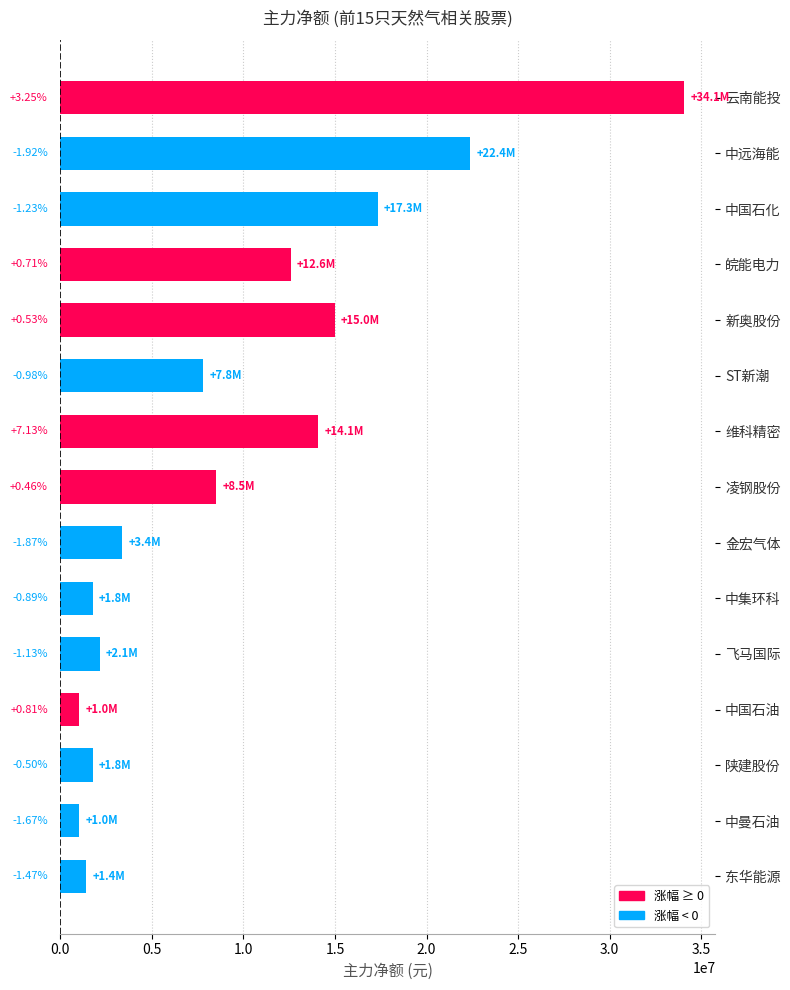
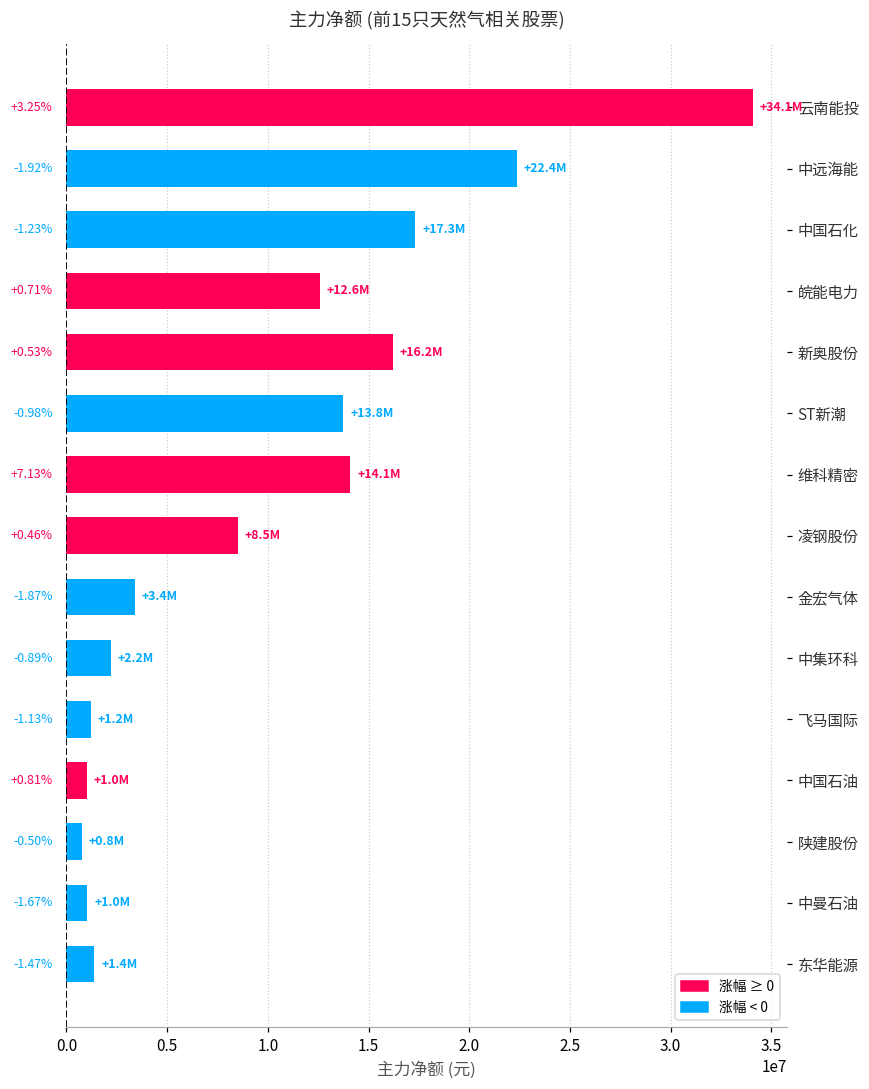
新奥股份: +15.0M -> +16.2M
ST新潮: +7.8M -> +13.8M
中集环科: +1.8M -> +2.2M
飞马国际: +2.1M -> +1.2M
陕建股份: +1.8M -> +0.8M
